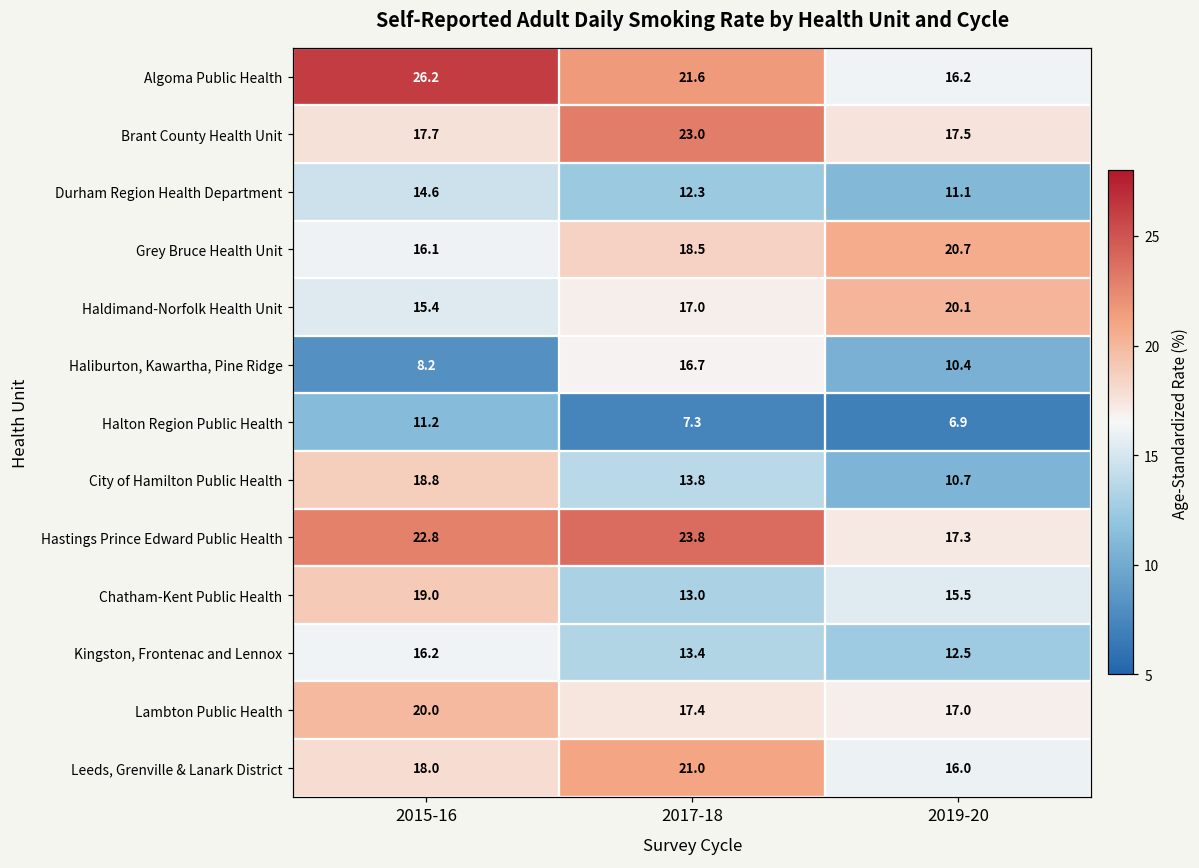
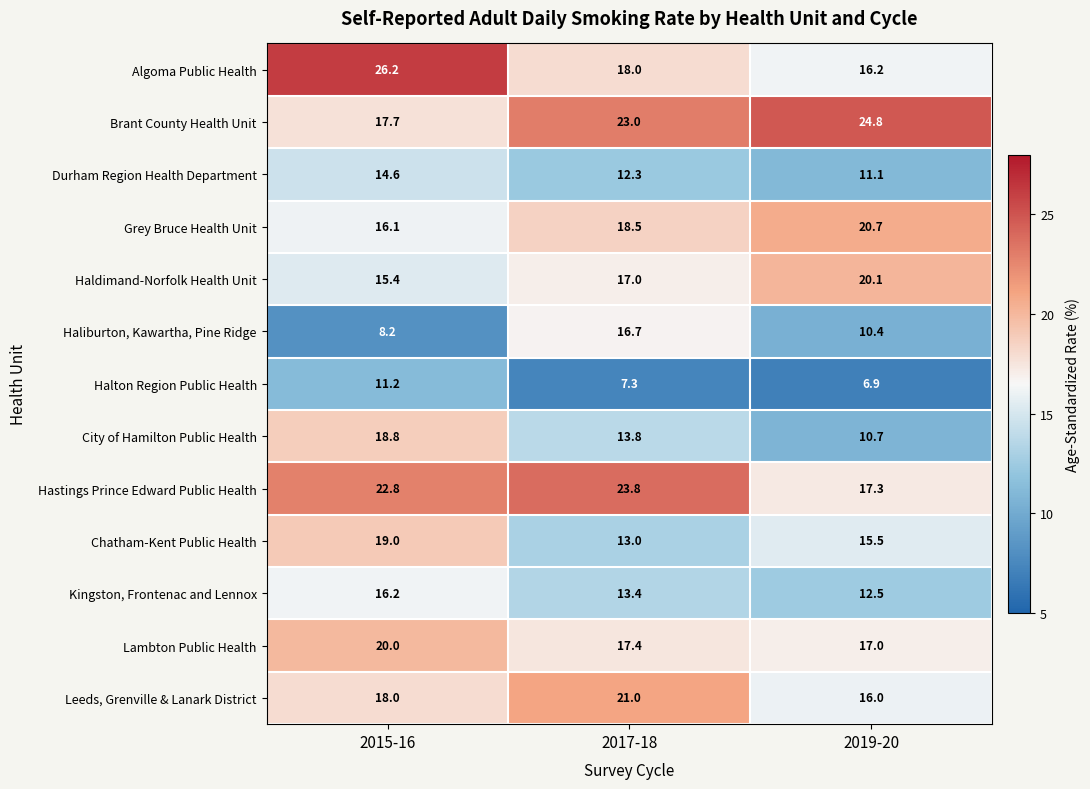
Algoma Public Health, 2017-18: 21.6 -> 18.0
Brant County Health Unit, 2019-20: 17.5 -> 24.8
